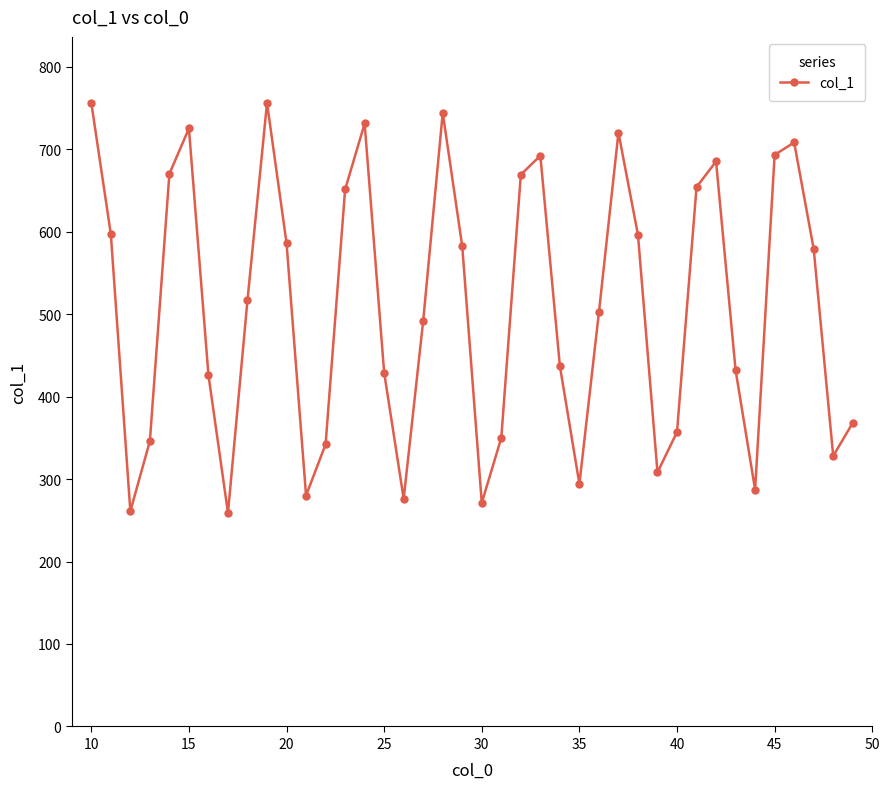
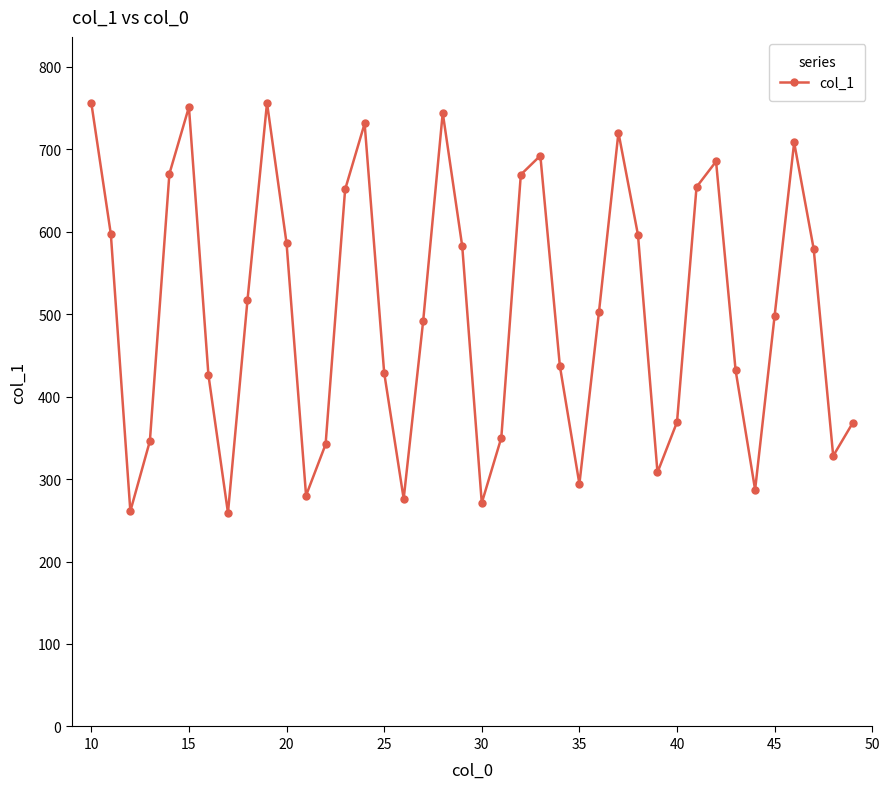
15: 730 -> 750
40: 360 -> 370
45: 690 -> 500
